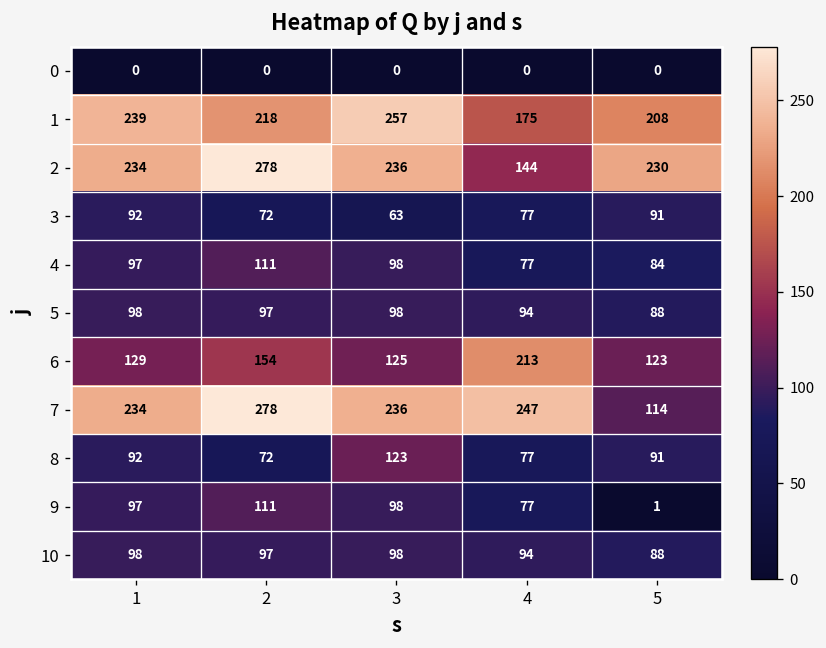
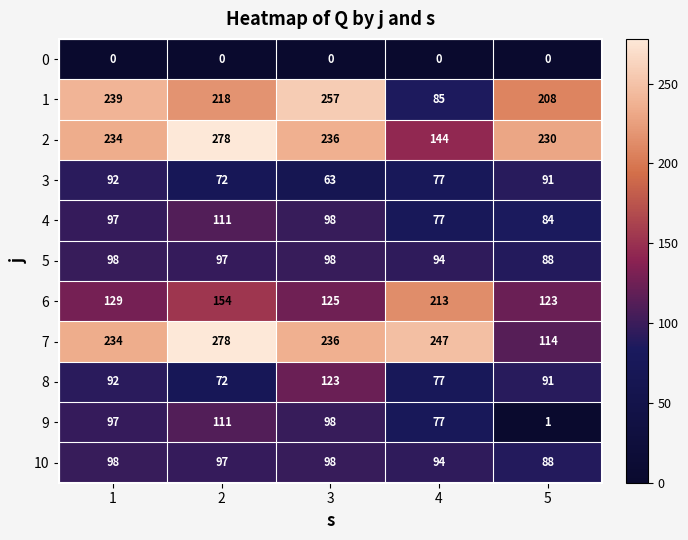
1, 4: 175 -> 85
